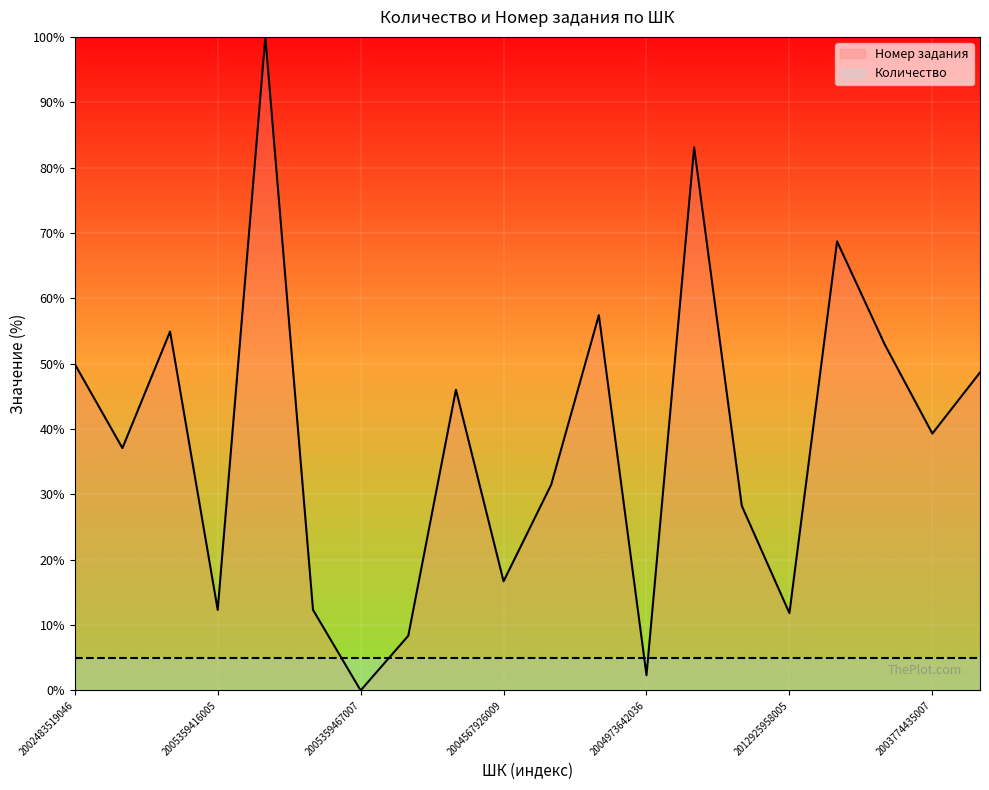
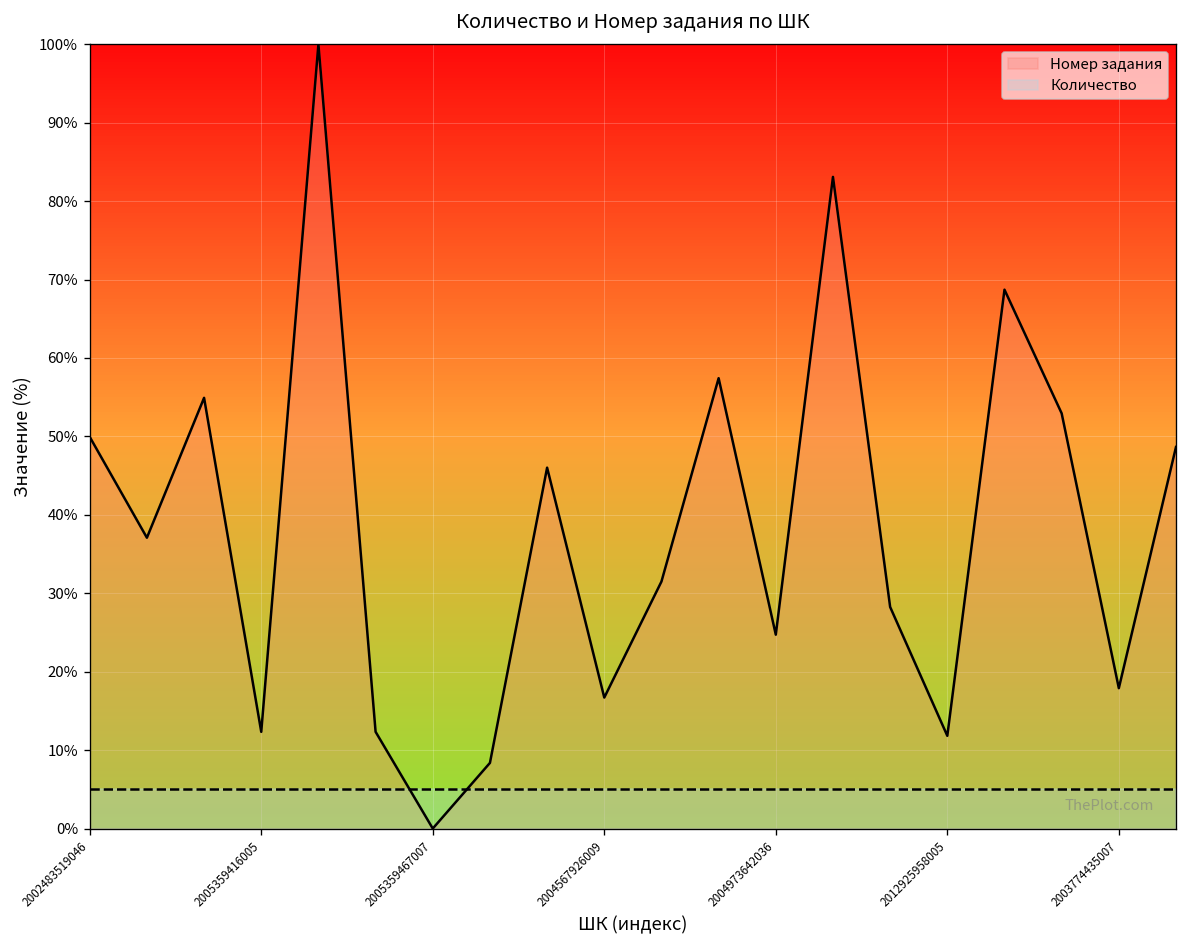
Номер задания, 2004973642036: 2% -> 25%
Номер задания, 2003774435007: 39% -> 18%
